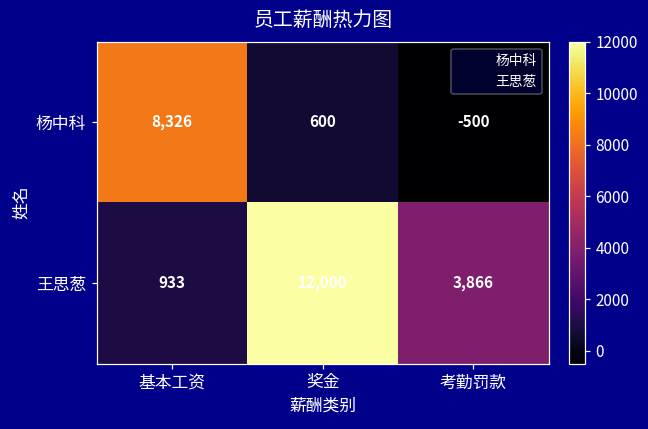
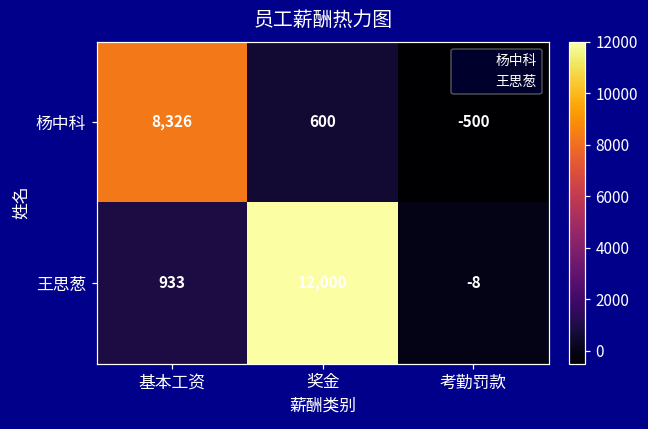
王思葱, 考勤罚款: 3,866 -> -8
